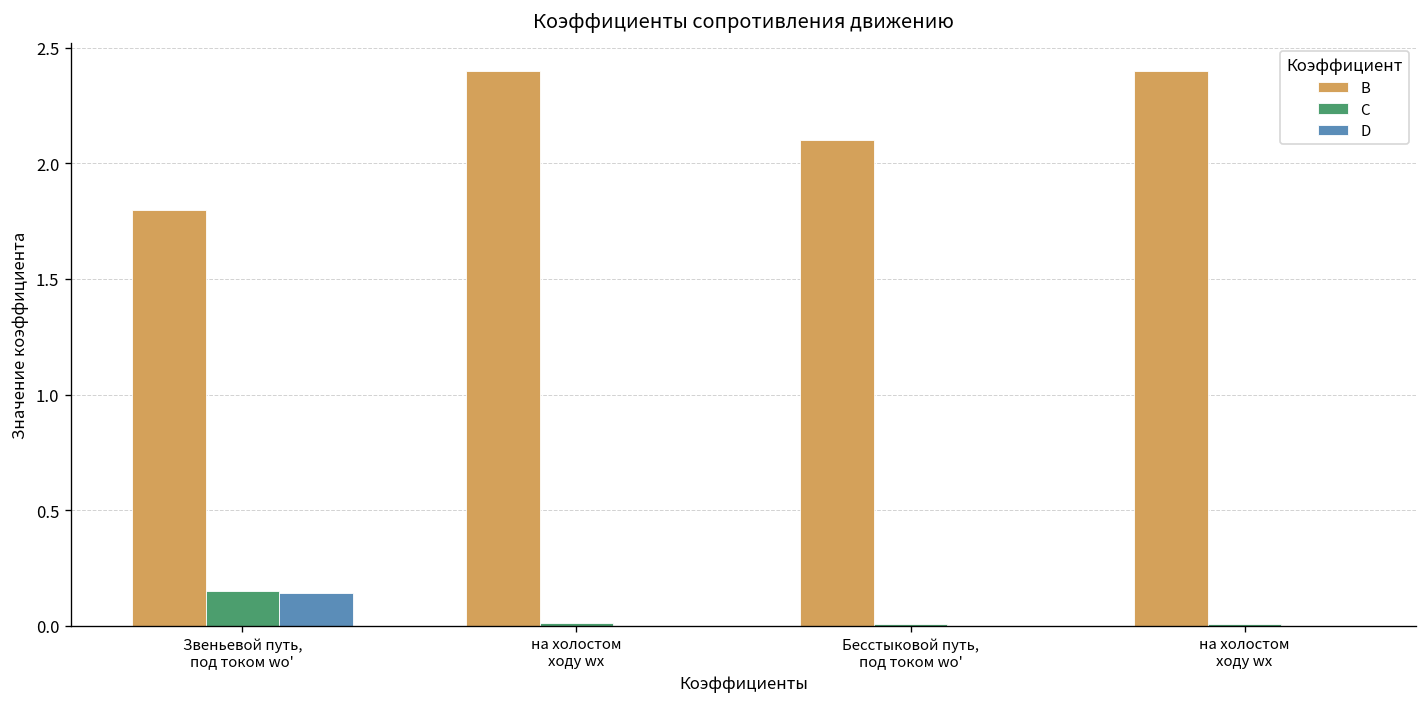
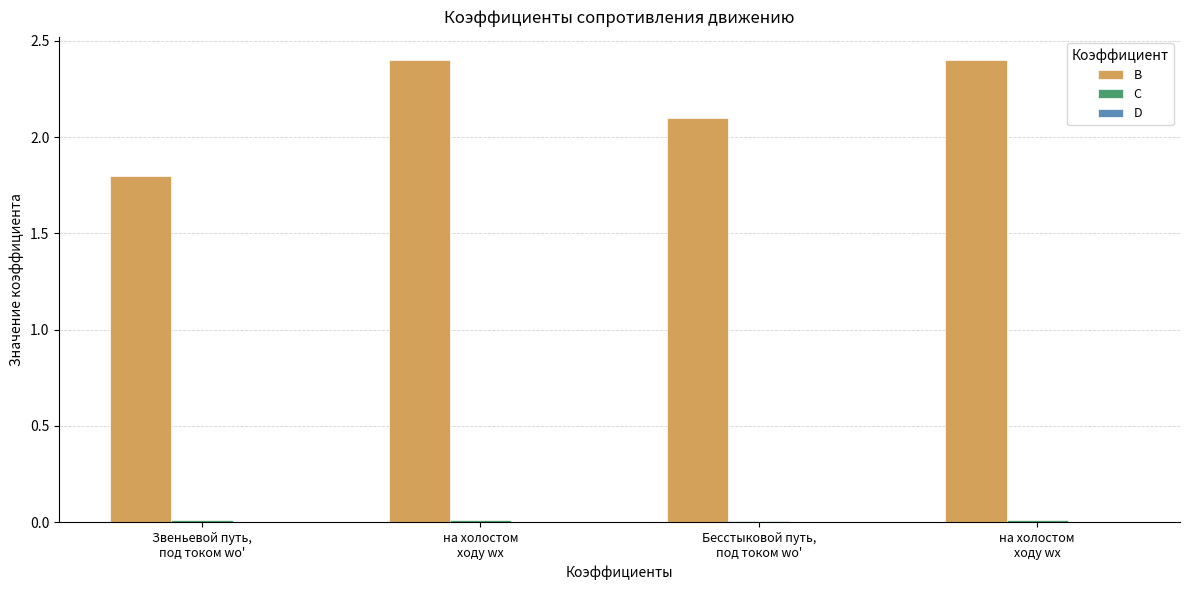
C, Звеньевой путь, под током wо': 0.15 -> 0.01
D, Звеньевой путь, под током wо': 0.14 -> 0.00
